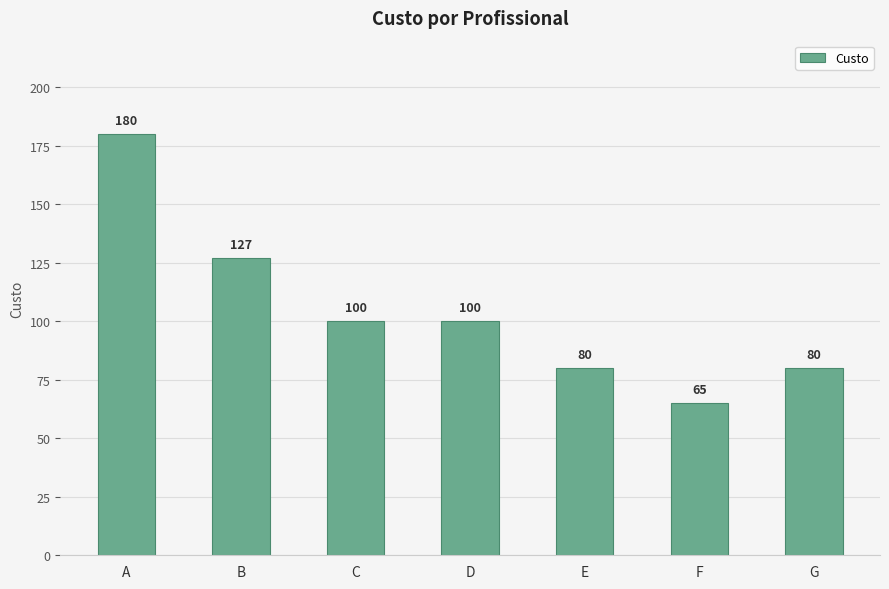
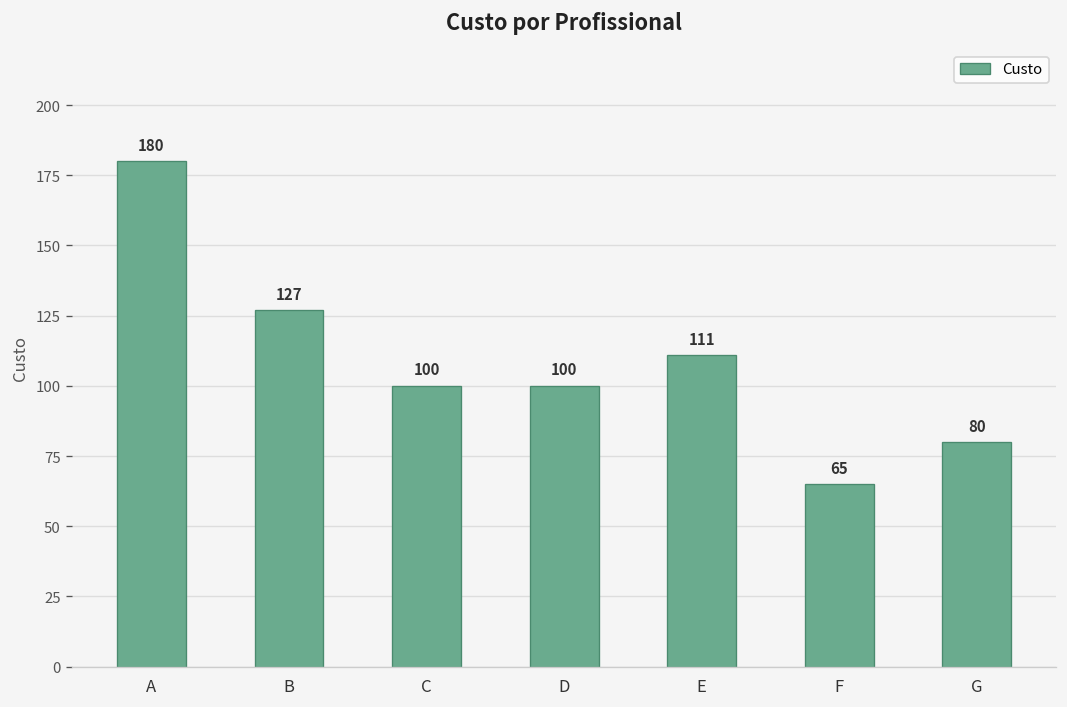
E: 80 -> 111
